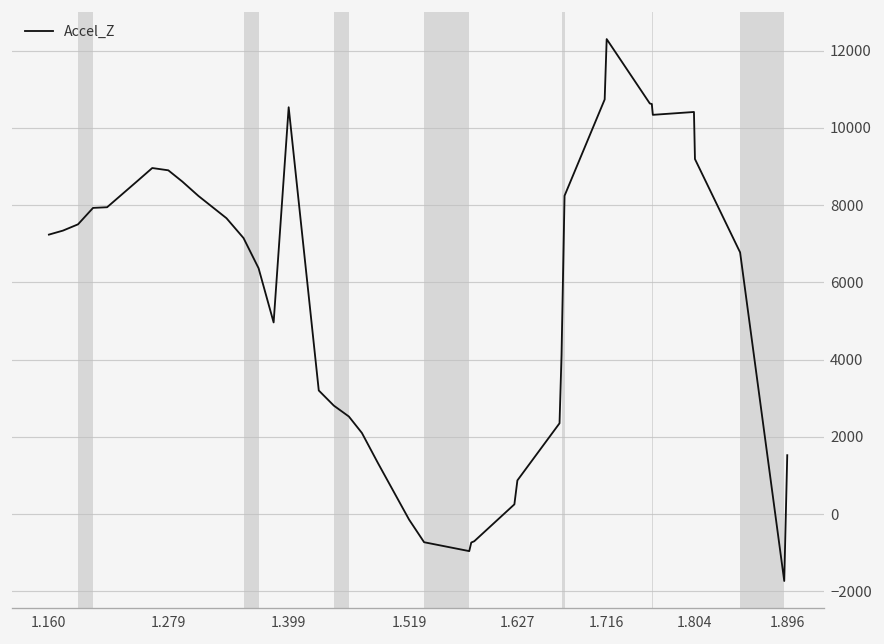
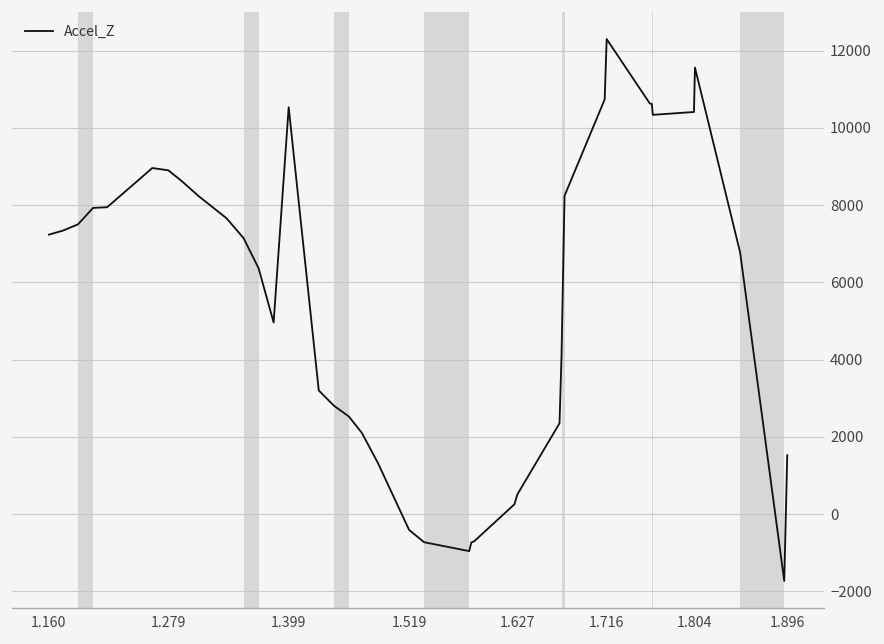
1.519: -100 -> -400
1.627: 900 -> 500
1.804: 9200 -> 11600
